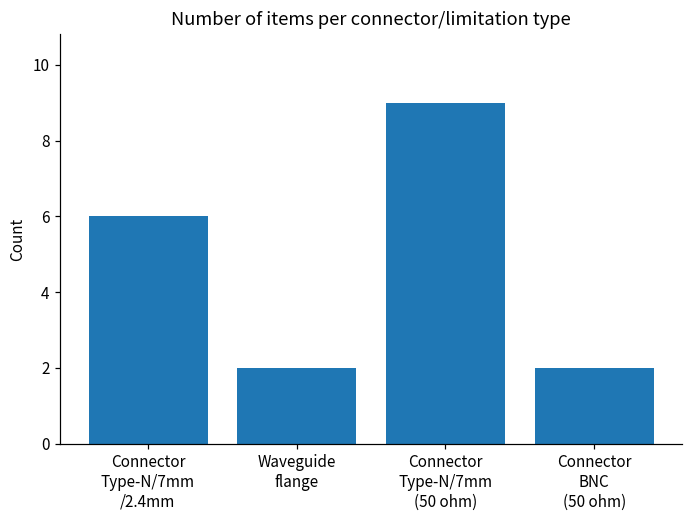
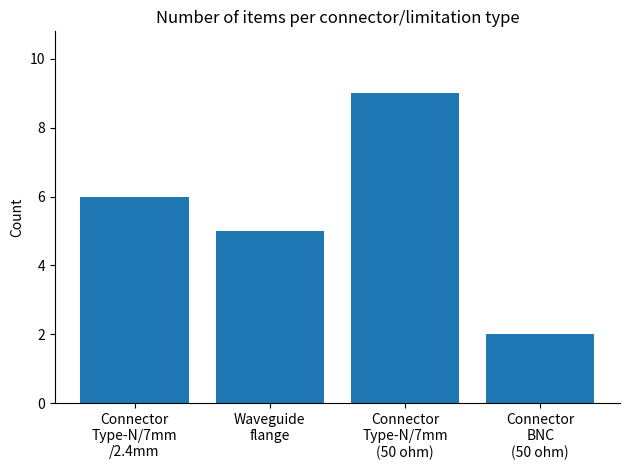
Waveguide flange: 2 -> 5
